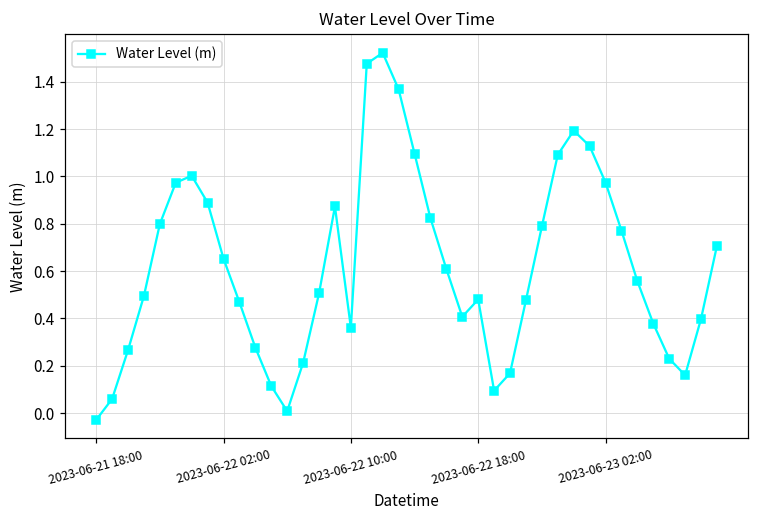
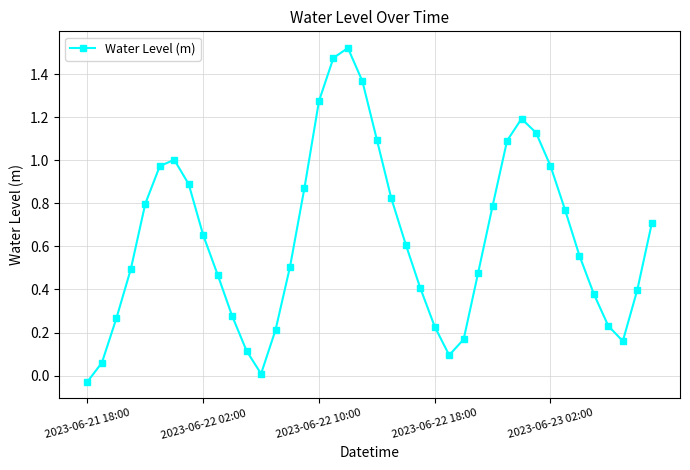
2023-06-22 10:00: 0.36 -> 1.28
2023-06-22 18:00: 0.48 -> 0.23
